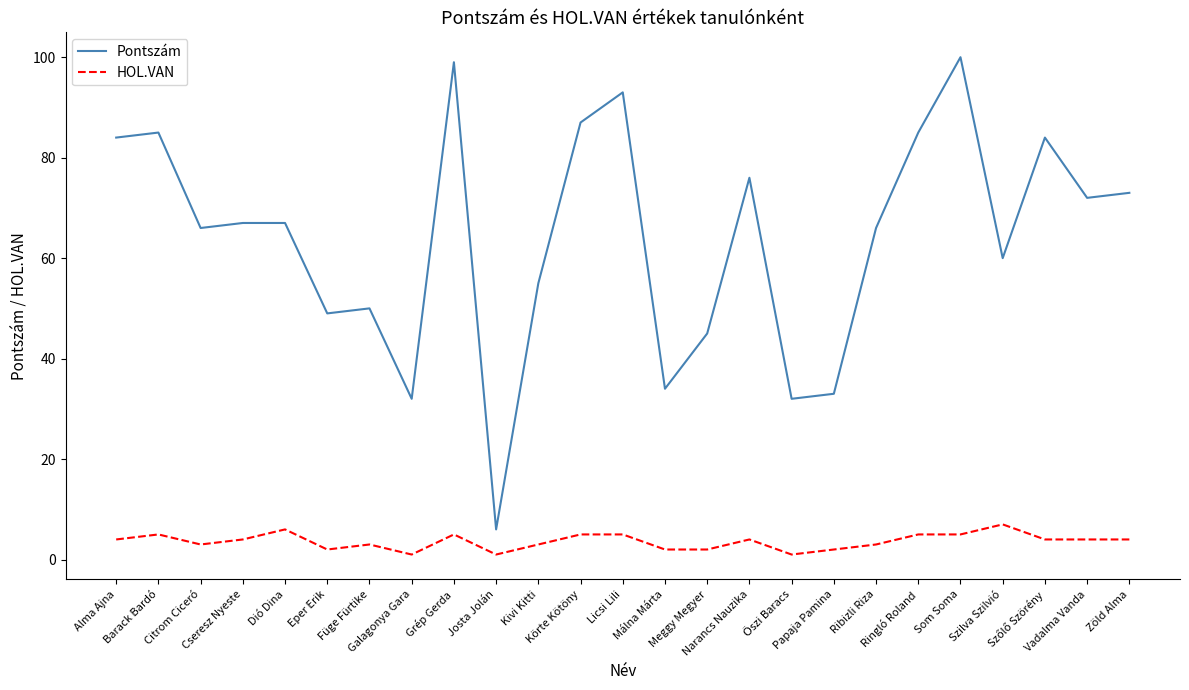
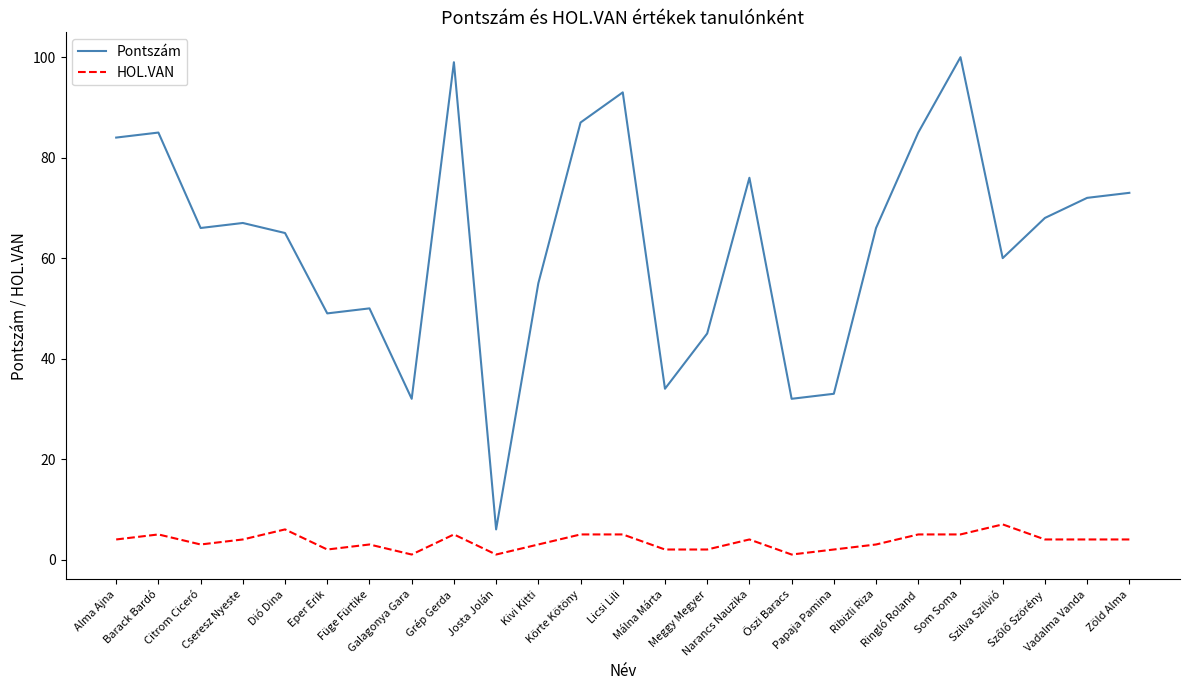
Pontszám, Dió Dina: 67 -> 65
Pontszám, Szőlő Szörény: 84 -> 68
